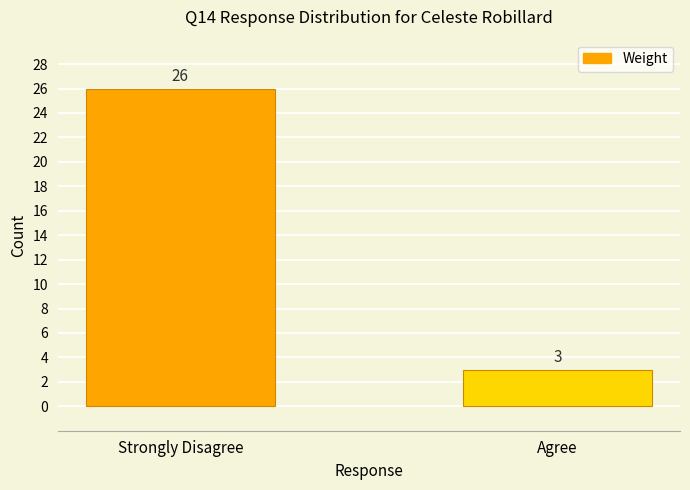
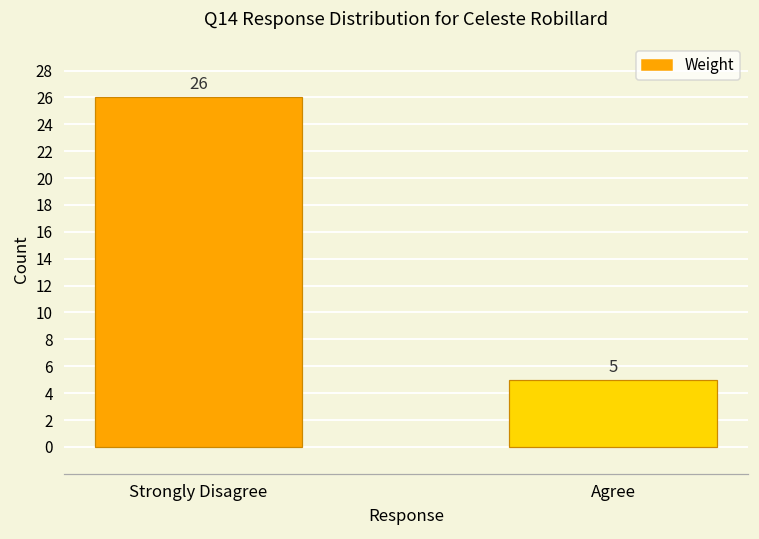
Agree: 3 -> 5
